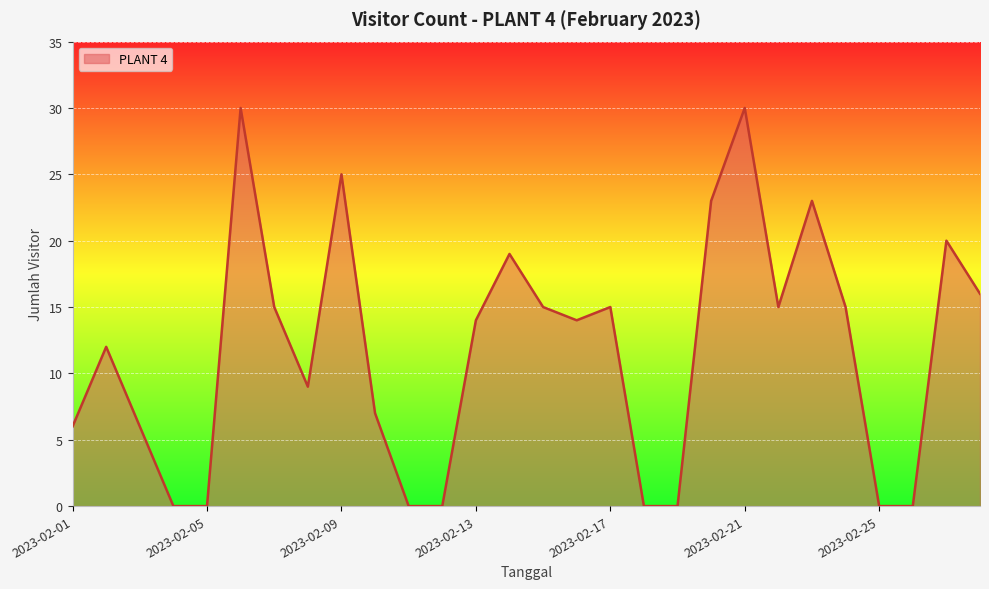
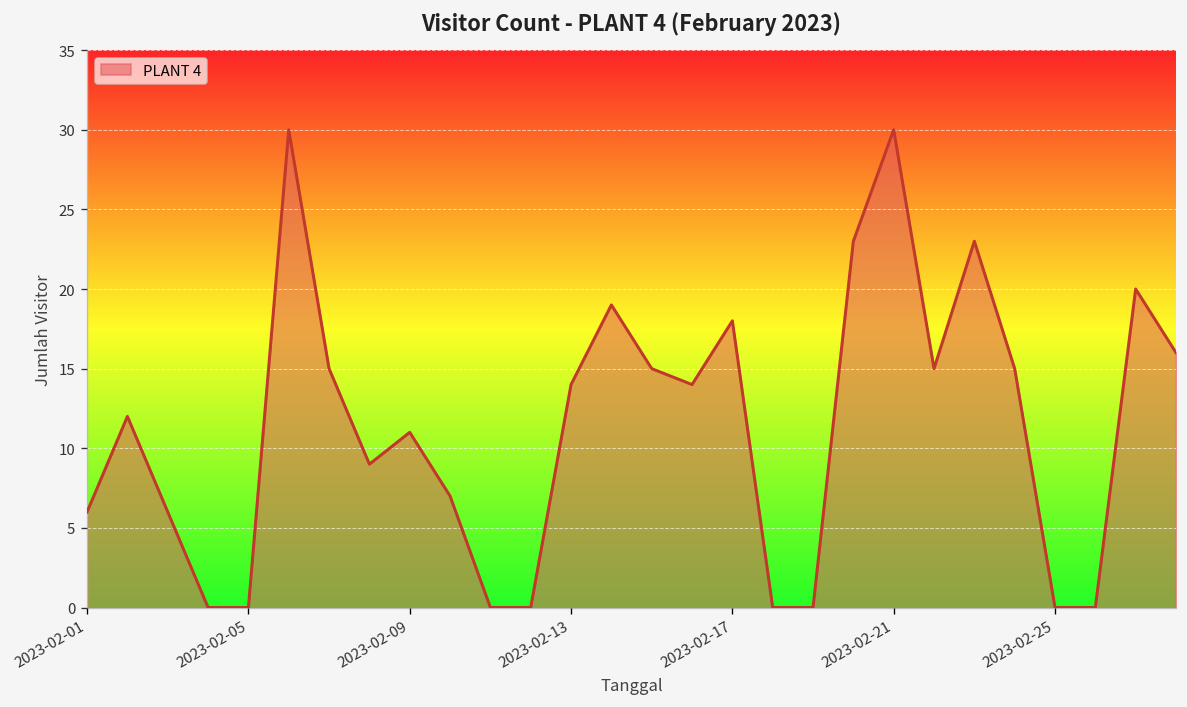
2023-02-09: 25 -> 11
2023-02-17: 15 -> 18
